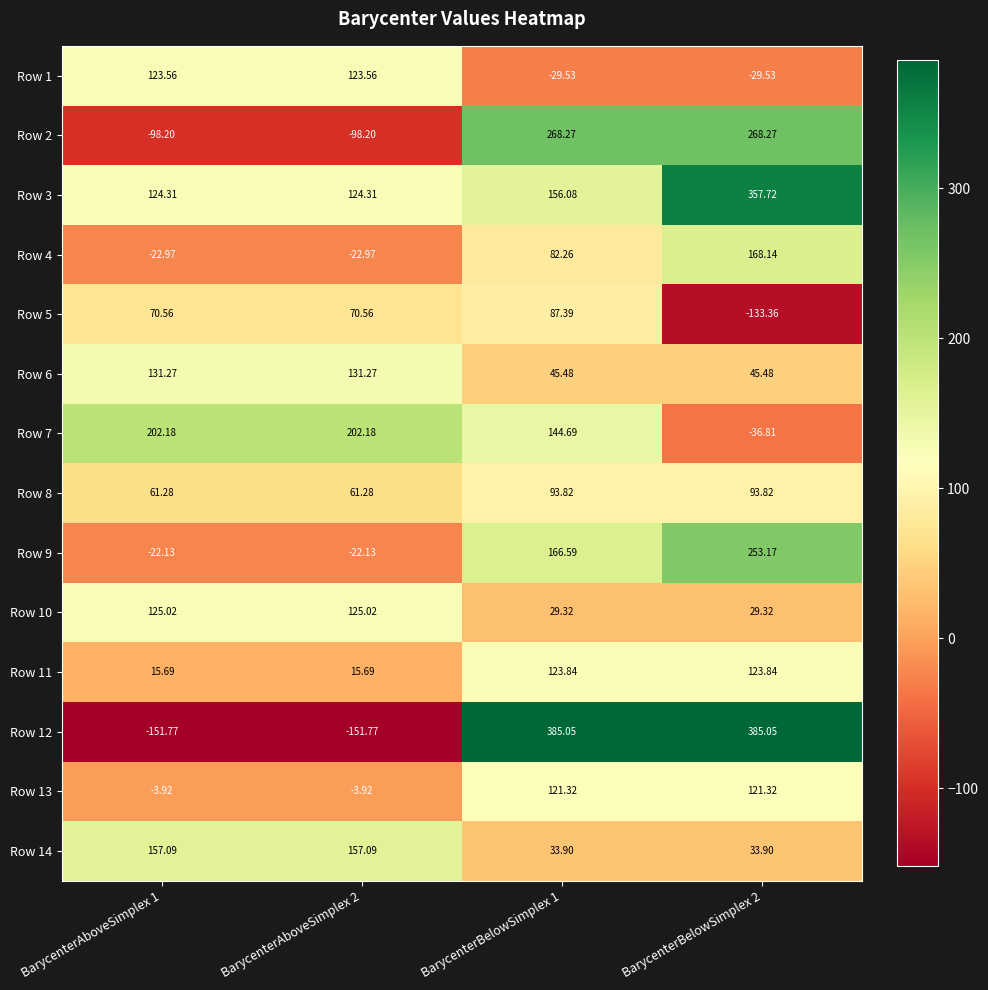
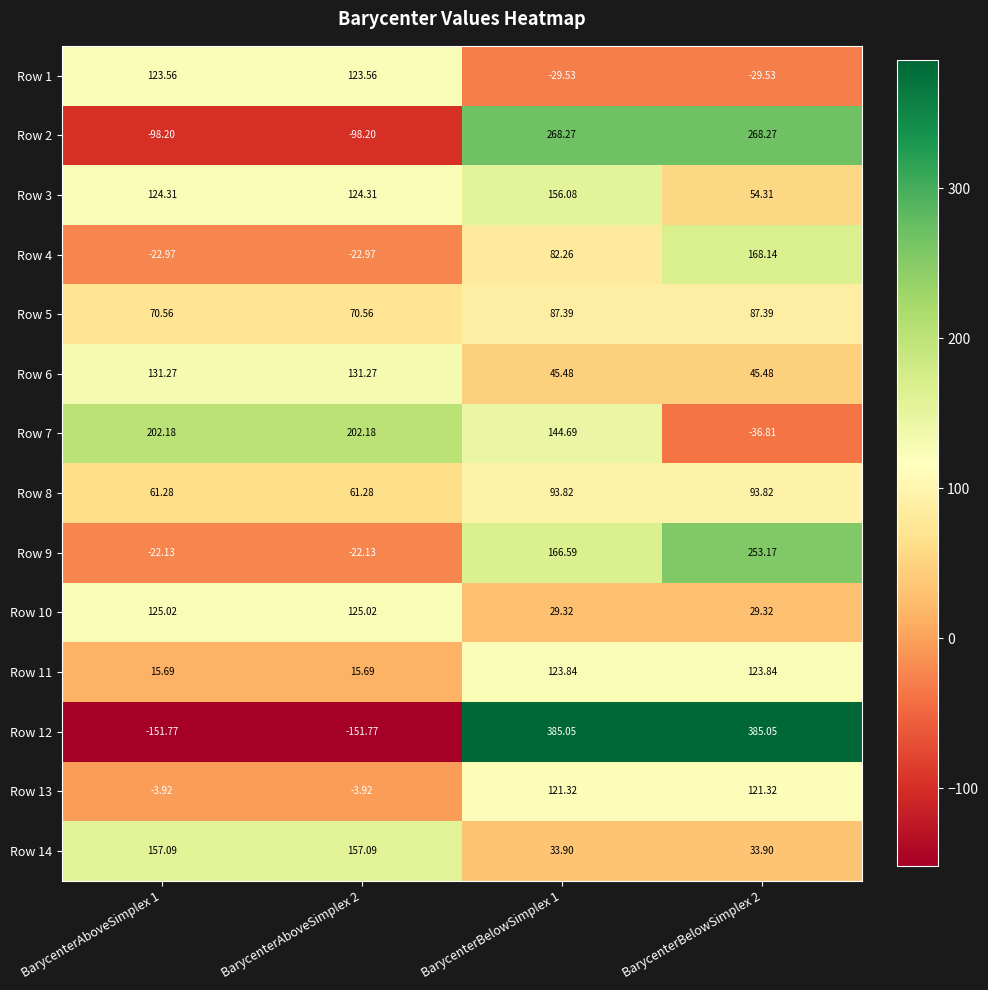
Row 3, BarycenterBelowSimplex 2: 357.72 -> 54.31
Row 5, BarycenterBelowSimplex 2: -133.36 -> 87.39
